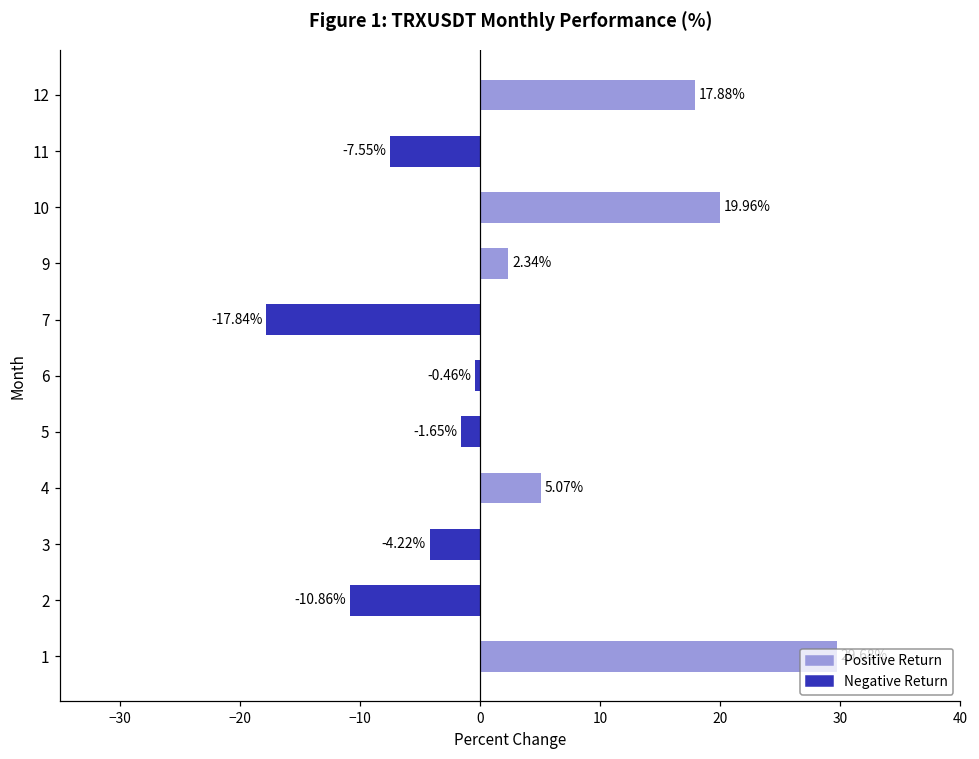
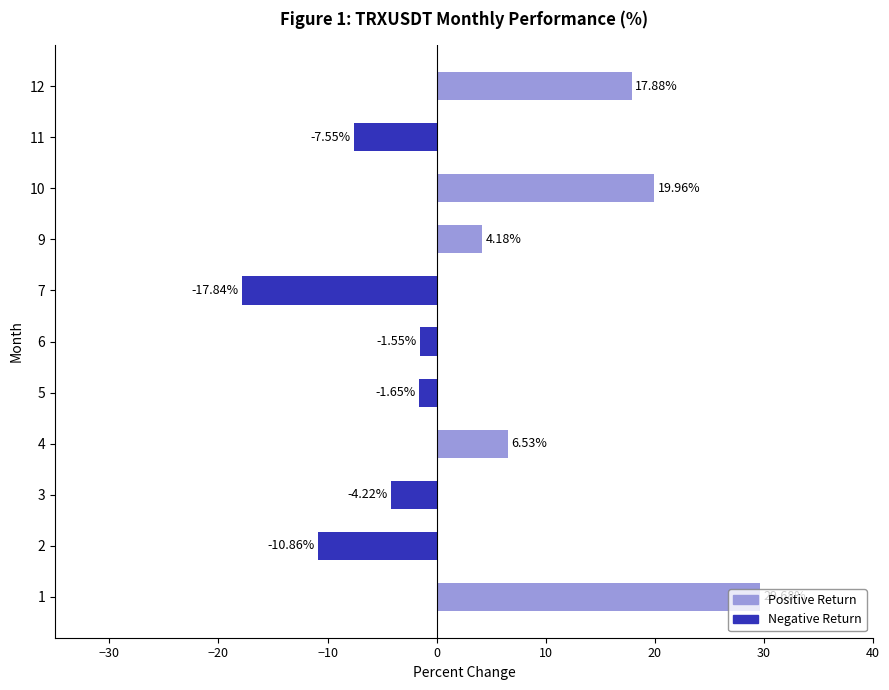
9: 2.34% -> 4.18%
6: -0.46% -> -1.55%
4: 5.07% -> 6.53%
